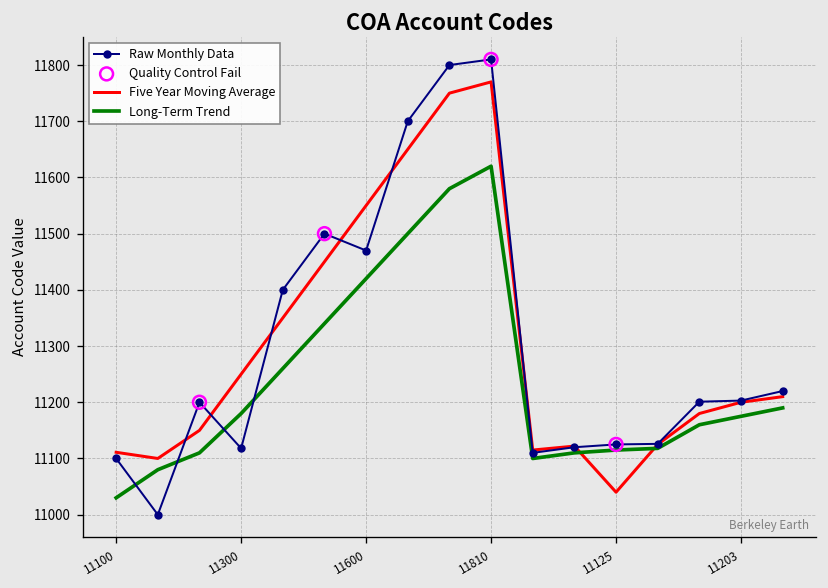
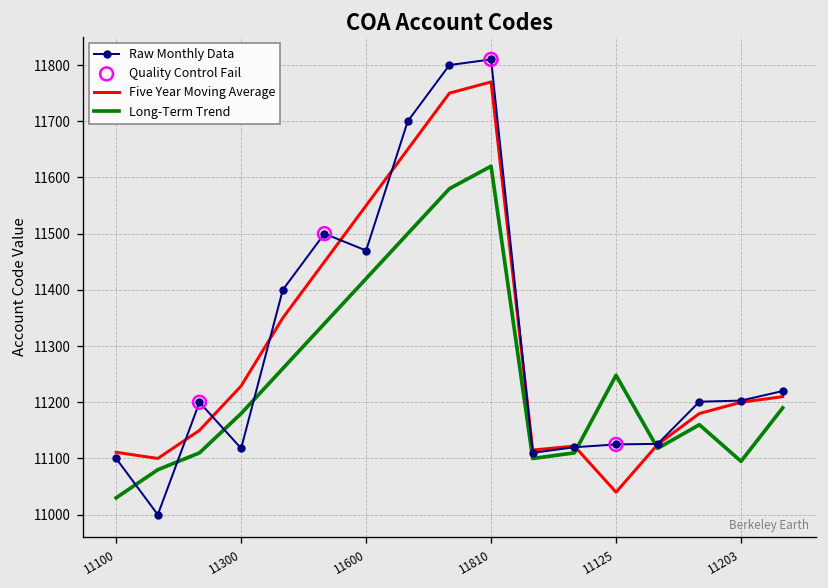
Five Year Moving Average, 11300: 11250 -> 11230
Long-Term Trend, 11125: 11120 -> 11250
Long-Term Trend, 11203: 11180 -> 11100
